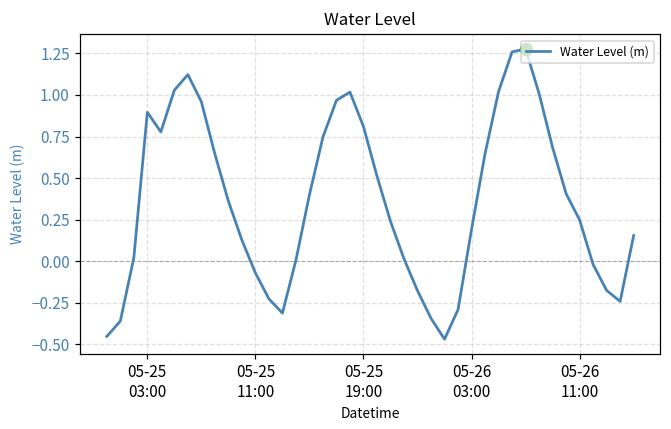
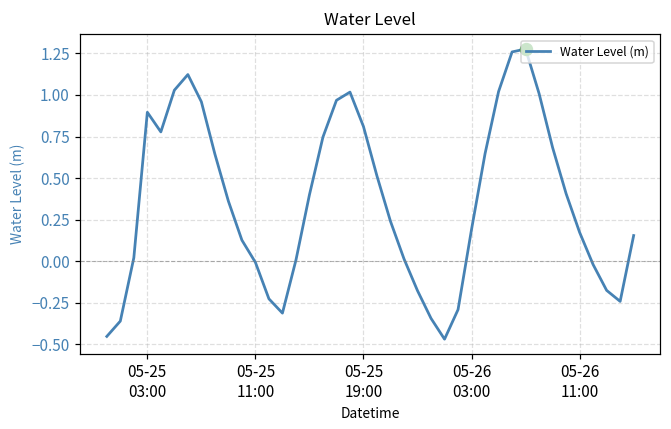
Water Level (m), 05-25 11:00: -0.07 -> -0.01
Water Level (m), 05-26 11:00: 0.25 -> 0.17
